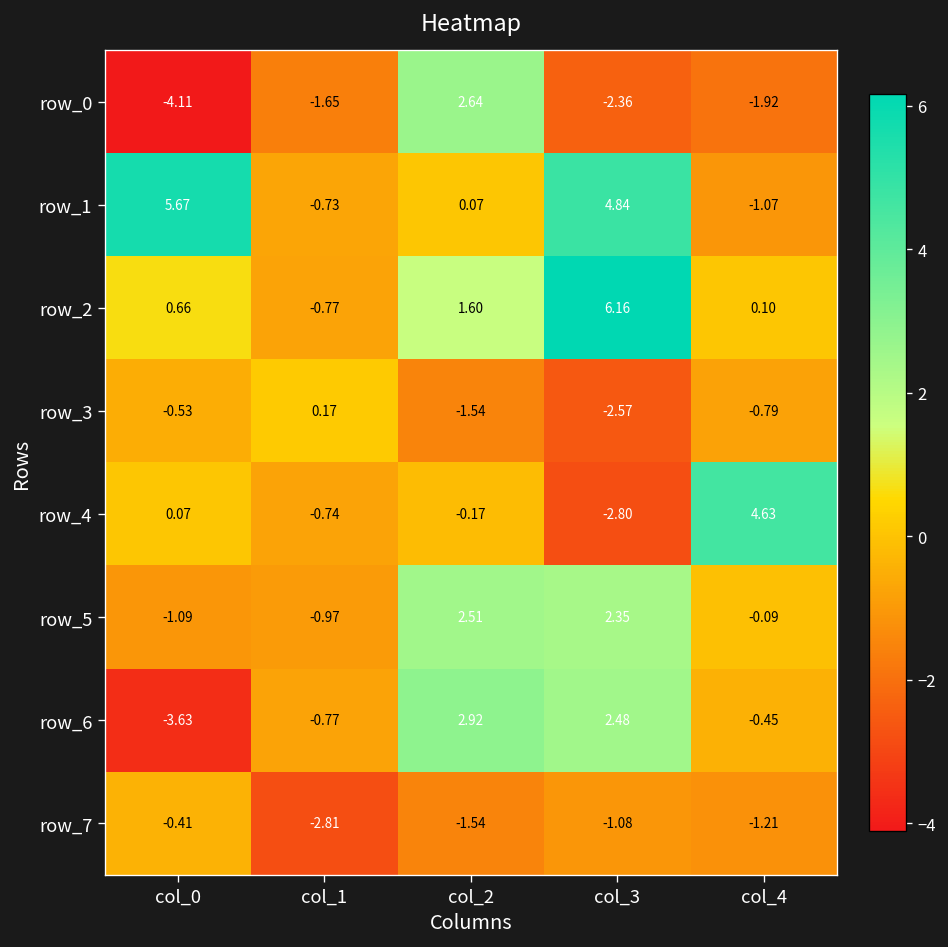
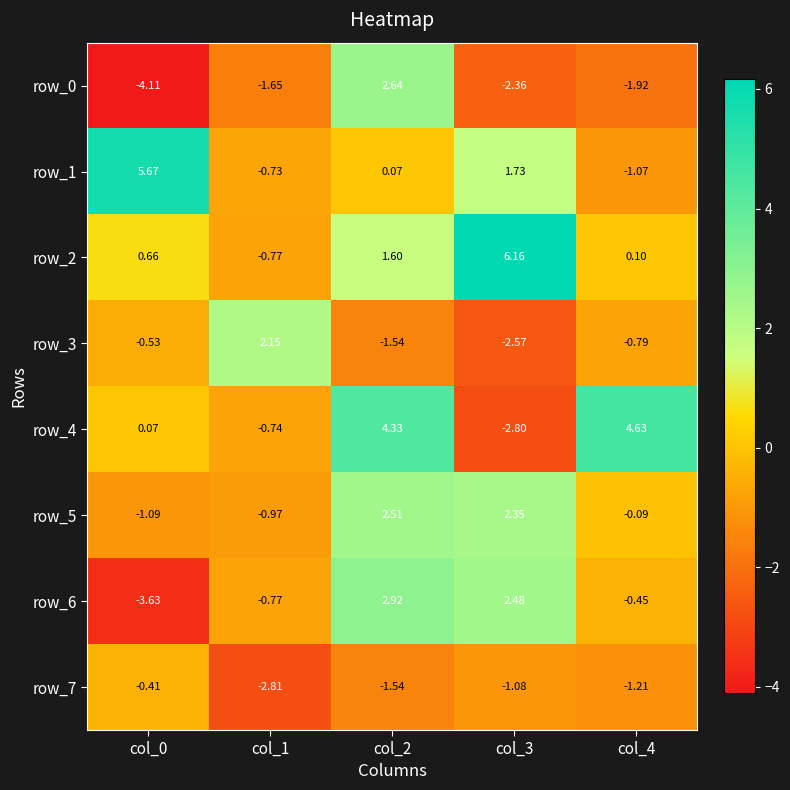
row_1, col_3: 4.84 -> 1.73
row_3, col_1: 0.17 -> 2.15
row_4, col_2: -0.17 -> 4.33
